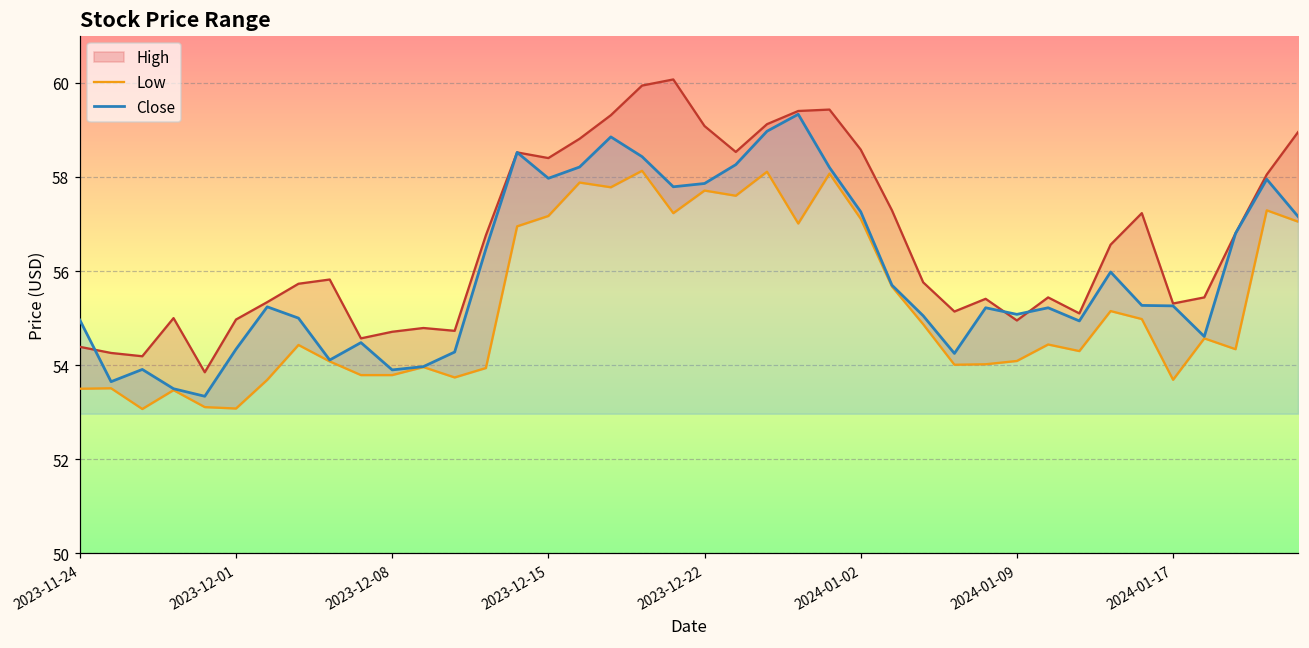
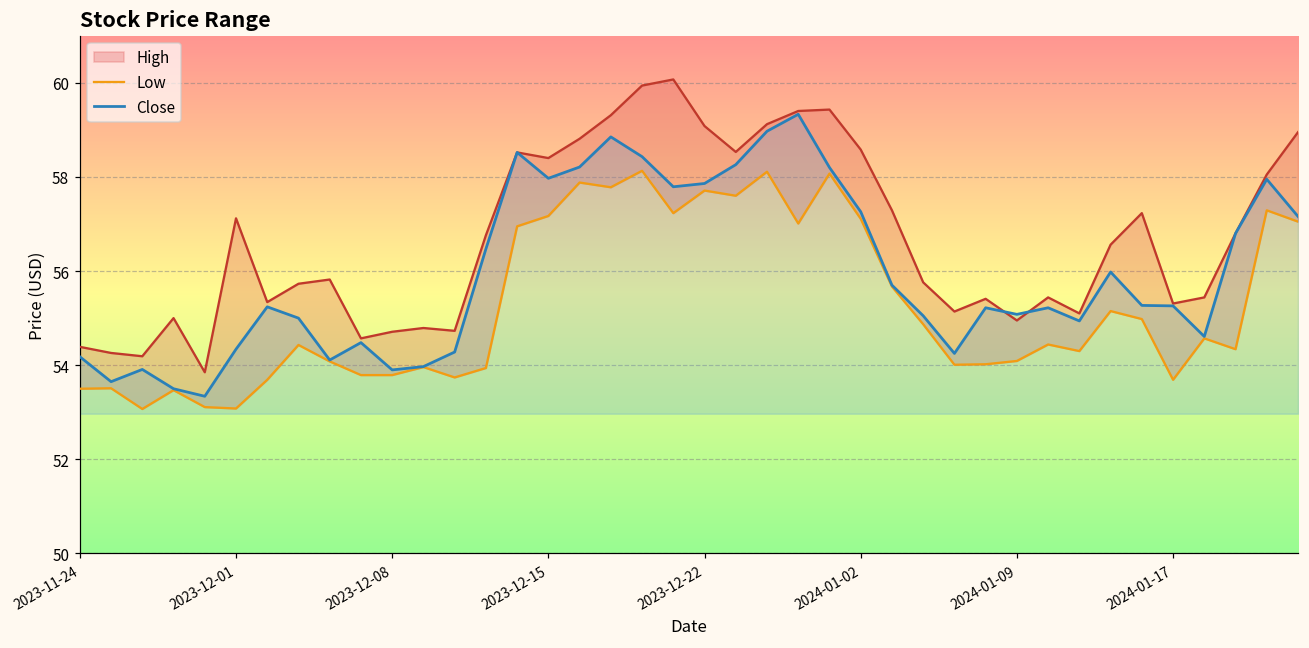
Close, 2023-11-24: 55.0 -> 54.2
High, 2023-12-01: 55.0 -> 57.1
